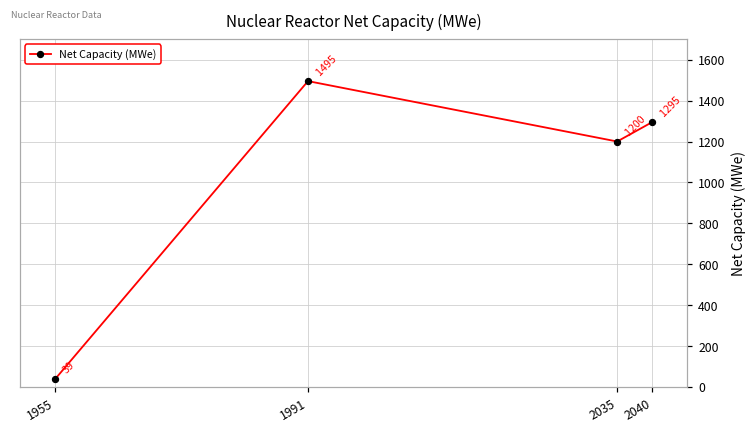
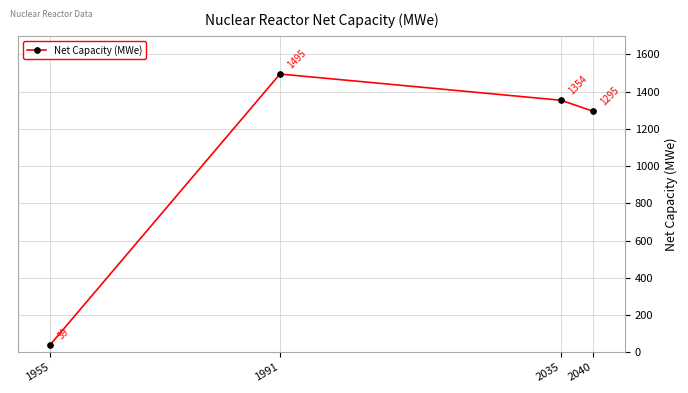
2035: 1200 -> 1354
